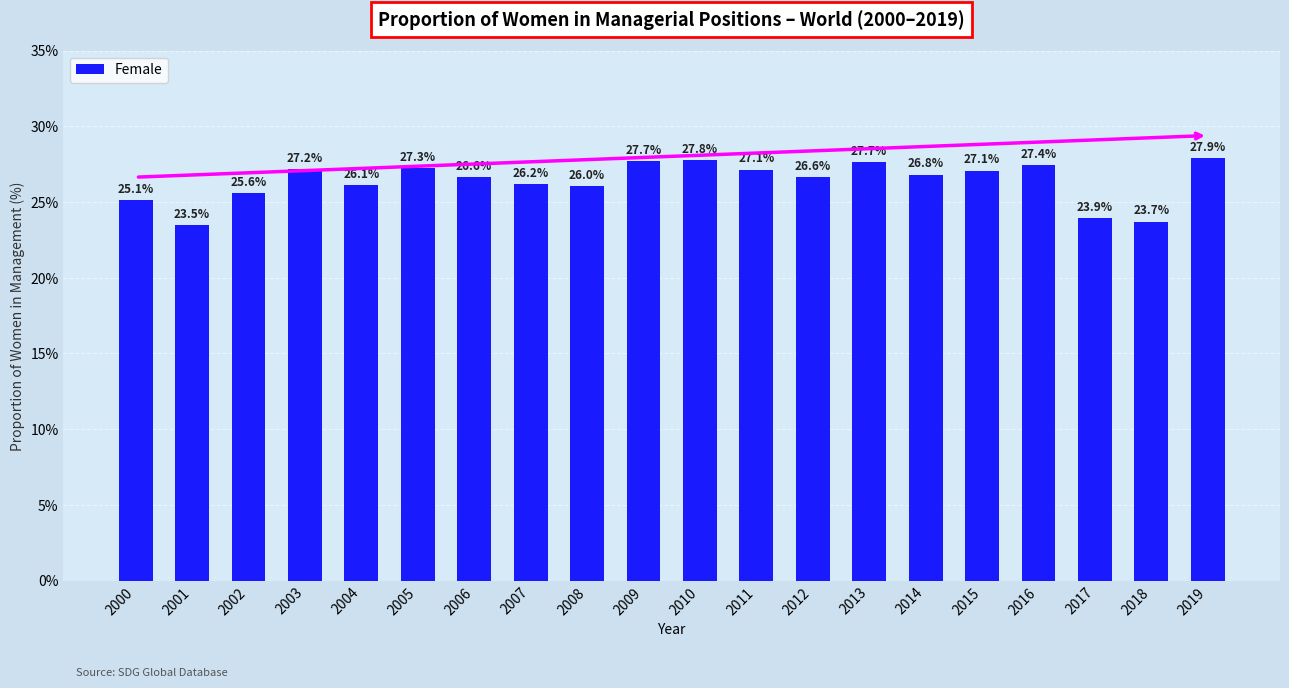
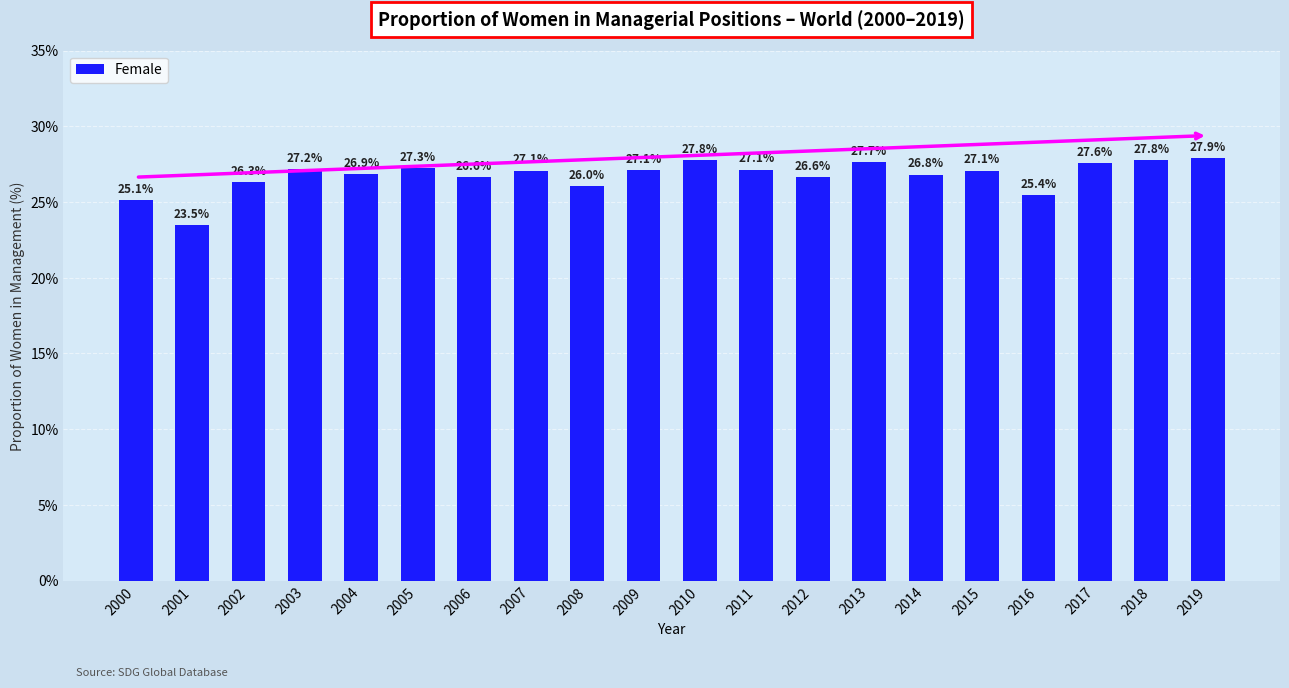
2002: 25.6% -> 26.3%
2004: 26.1% -> 26.9%
2007: 26.2% -> 27.1%
2009: 27.7% -> 27.1%
2016: 27.4% -> 25.4%
2017: 23.9% -> 27.6%
2018: 23.7% -> 27.8%
